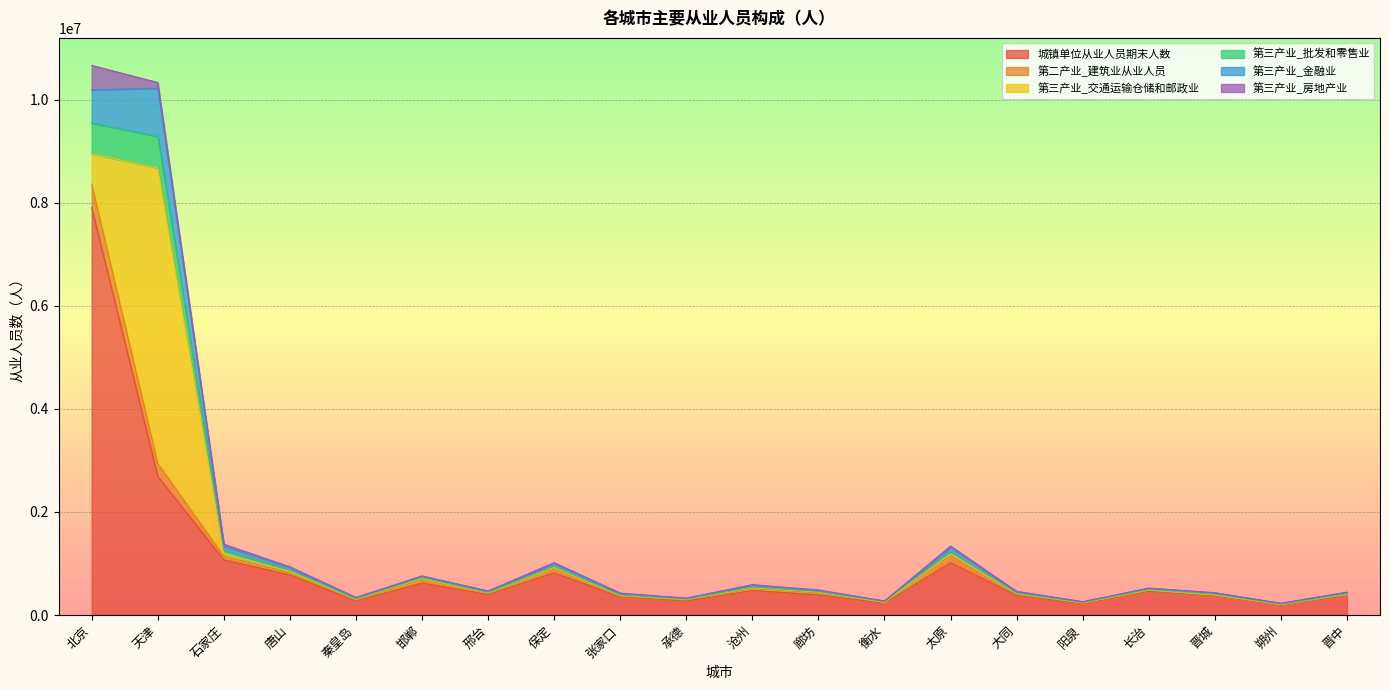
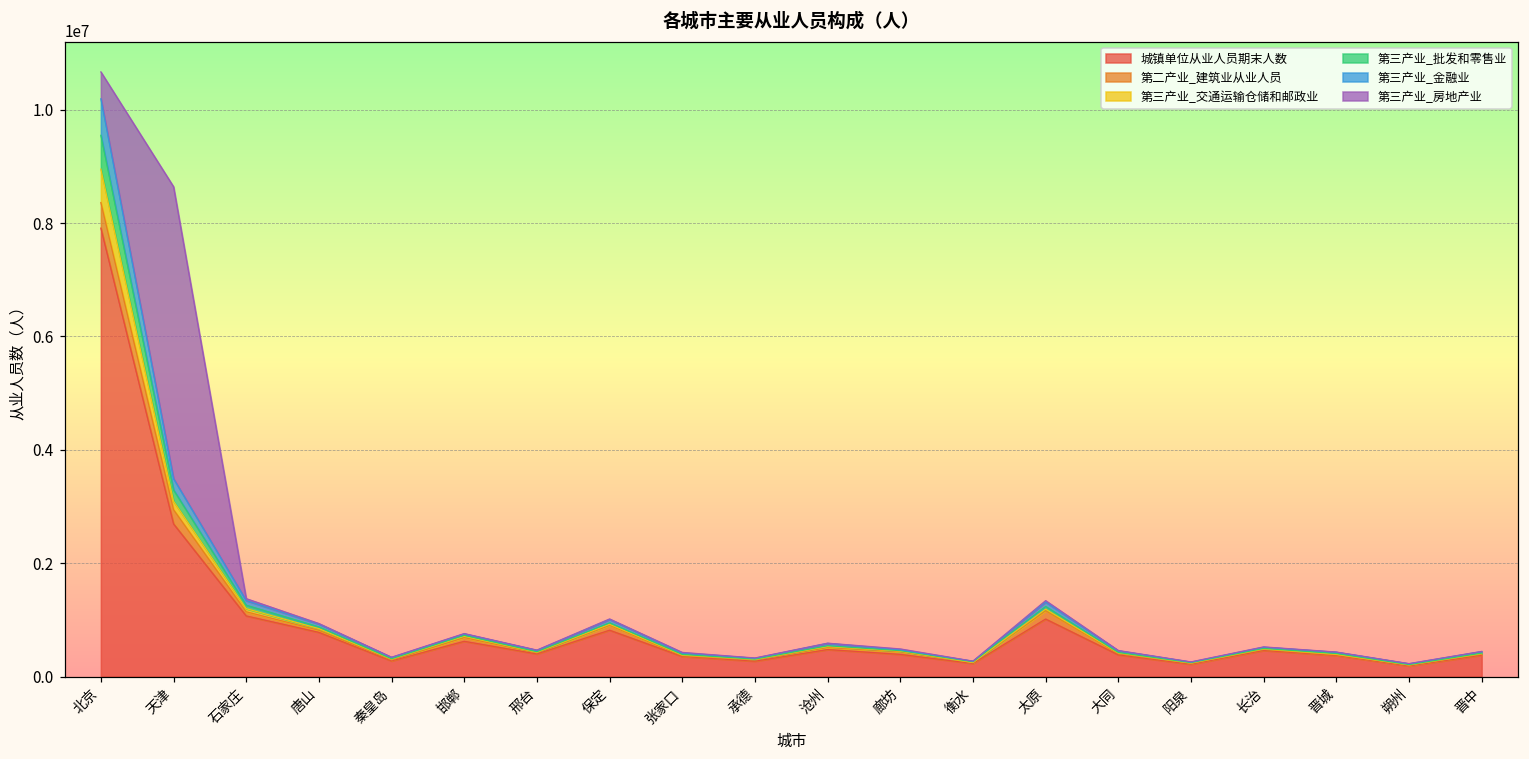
第三产业_交通运输仓储和邮政业, 天津: 5700000 -> 100000
第三产业_批发和零售业, 天津: 600000 -> 200000
第三产业_金融业, 天津: 900000 -> 200000
第三产业_房地产业, 天津: 100000 -> 5200000
